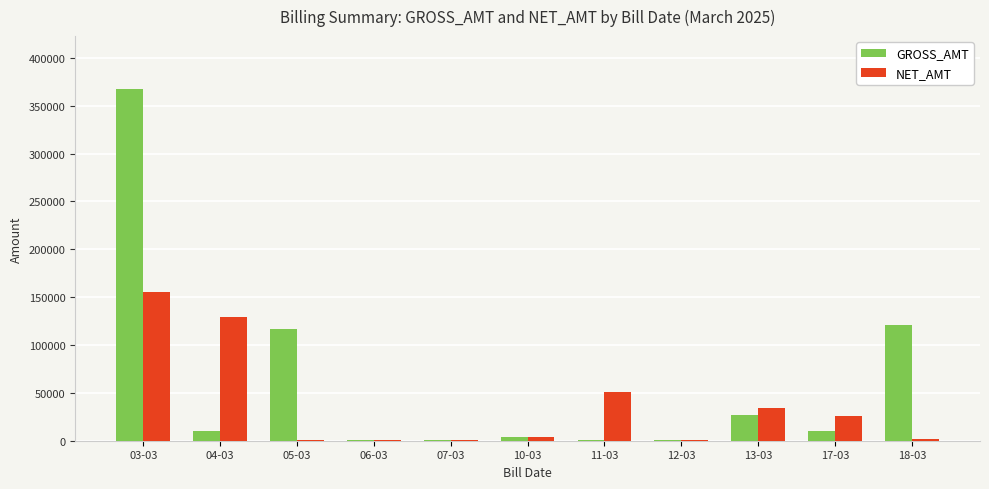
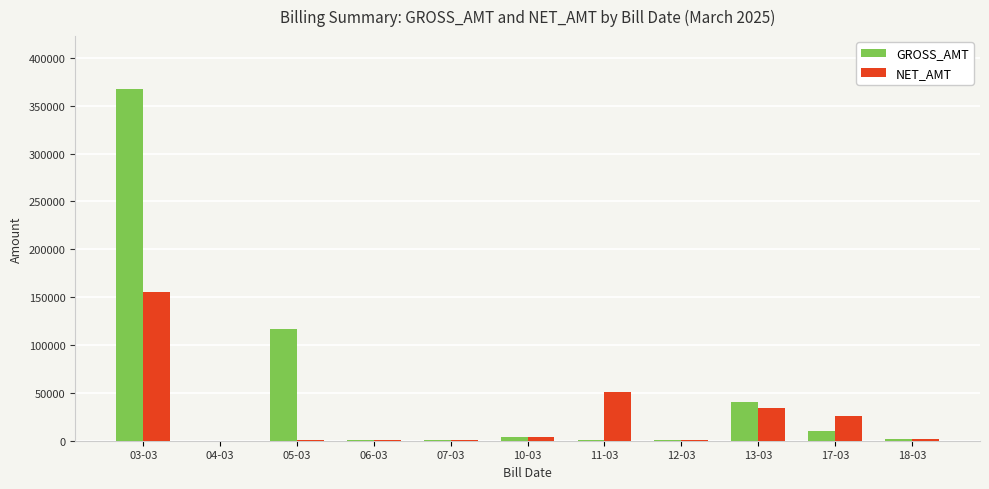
GROSS_AMT, 04-03: 10000 -> 0
NET_AMT, 04-03: 130000 -> 0
GROSS_AMT, 13-03: 30000 -> 40000
GROSS_AMT, 18-03: 120000 -> 0
